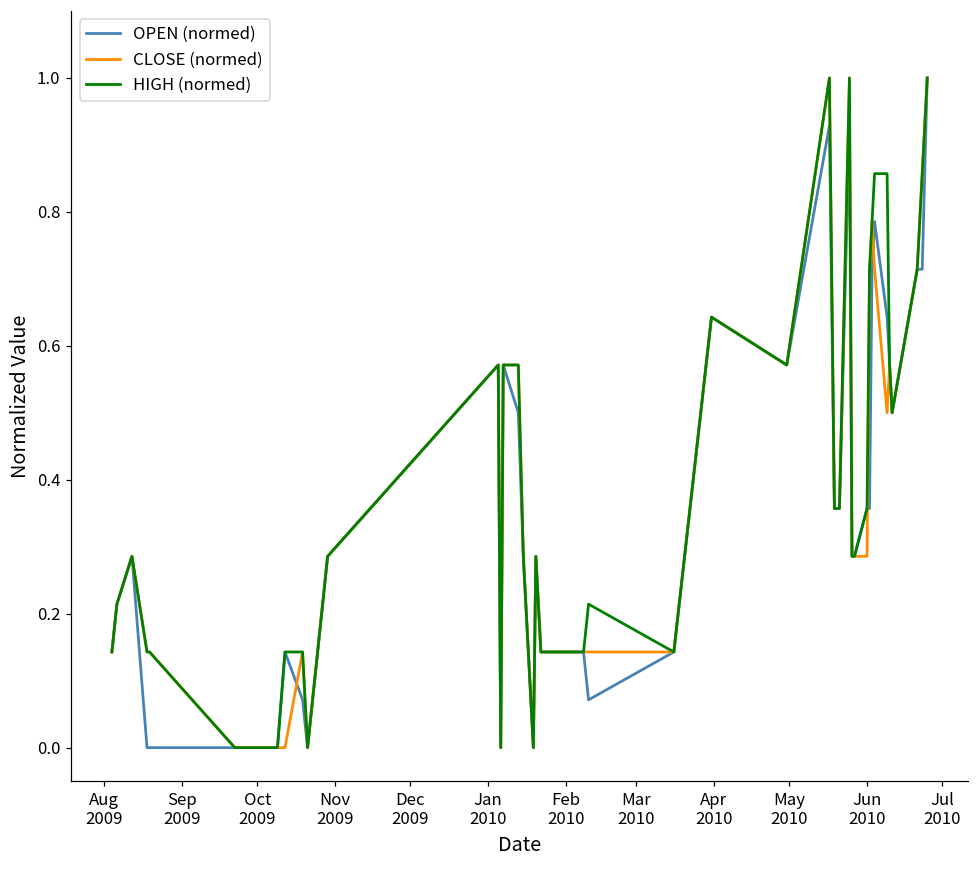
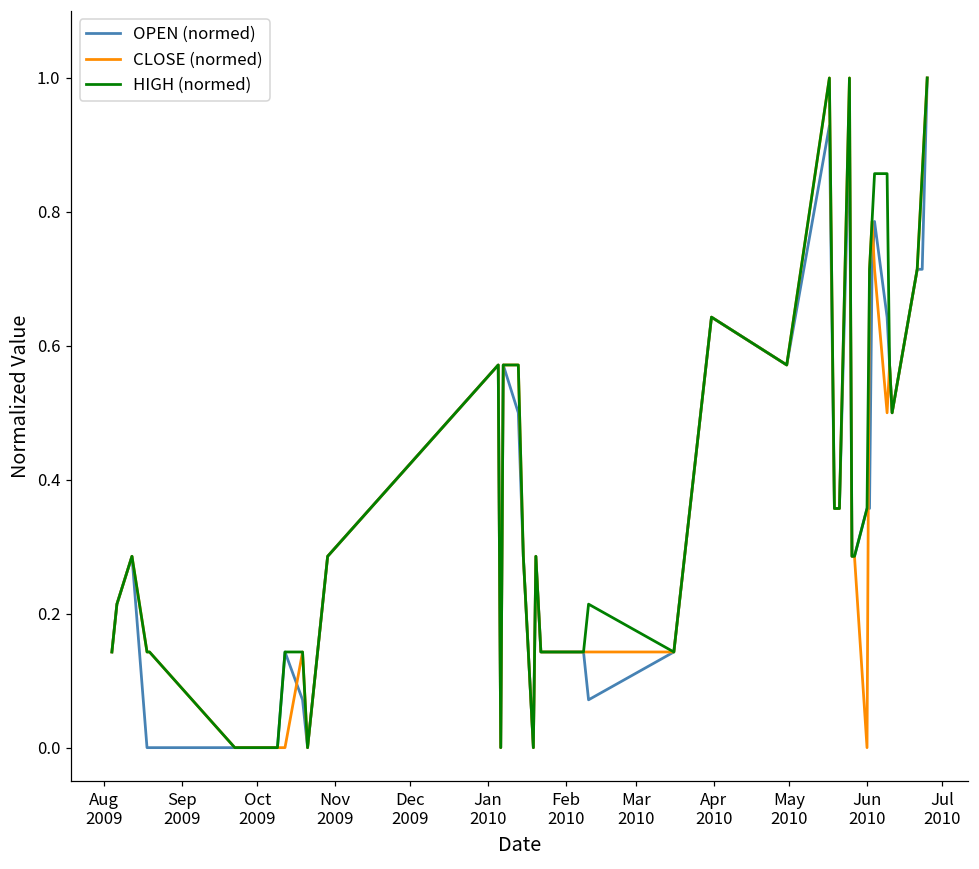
CLOSE (normed), Jun 2010: 0.29 -> 0.00
